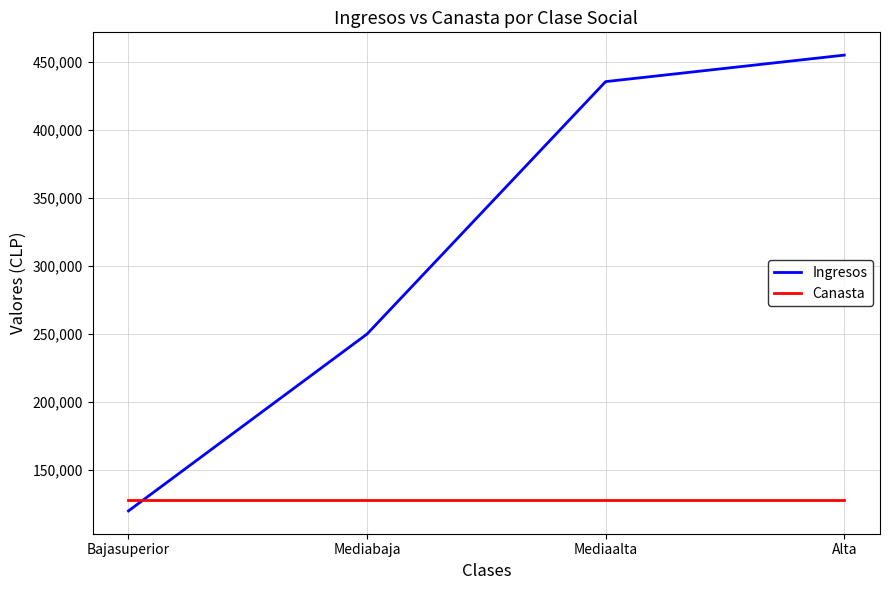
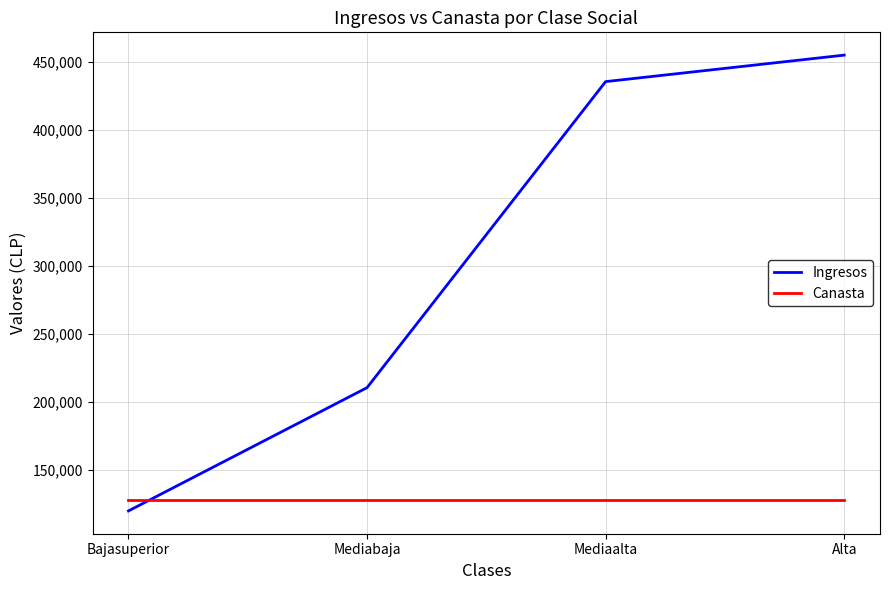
Ingresos, Mediabaja: 250,000 -> 211,000
